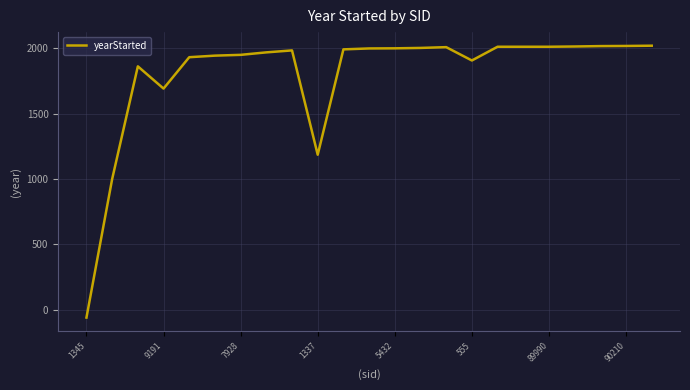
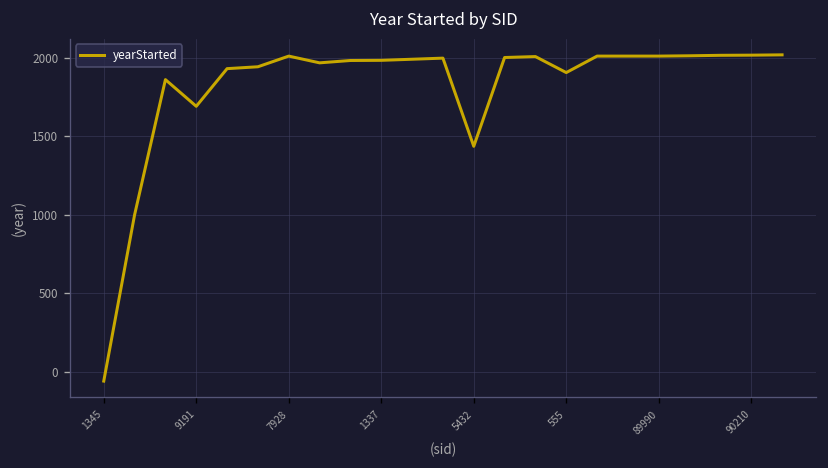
7928: 1950 -> 2010
1337: 1190 -> 1990
5432: 2000 -> 1440
